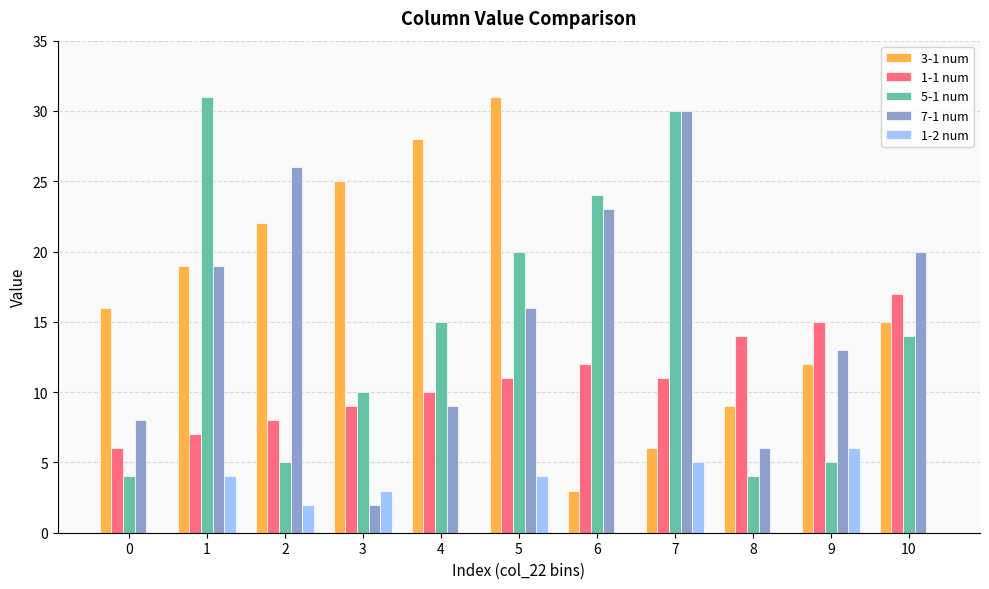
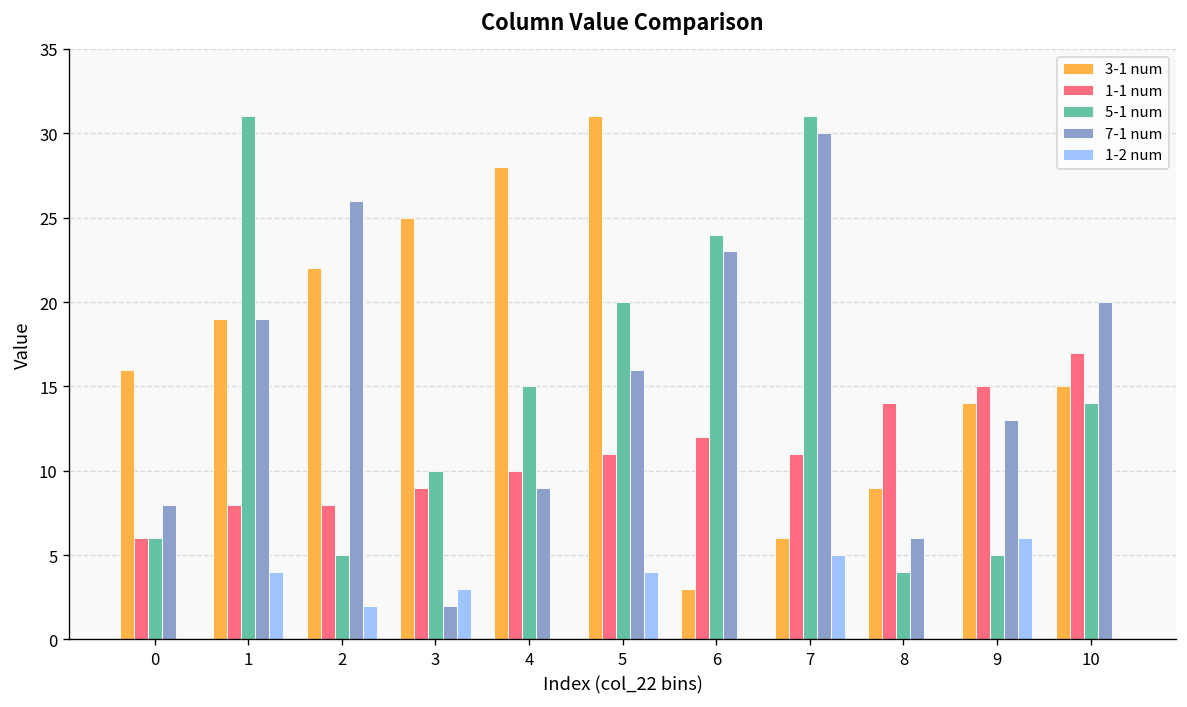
5-1 num, 0: 4 -> 6
1-1 num, 1: 7 -> 8
5-1 num, 7: 30 -> 31
3-1 num, 9: 12 -> 14
